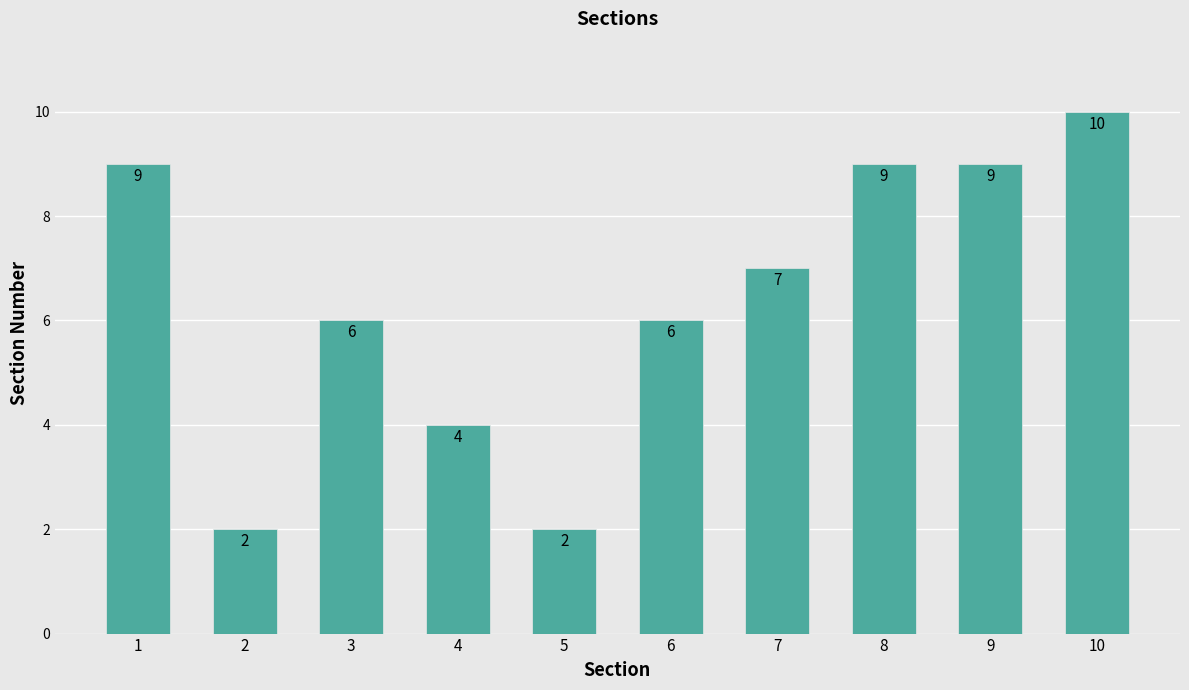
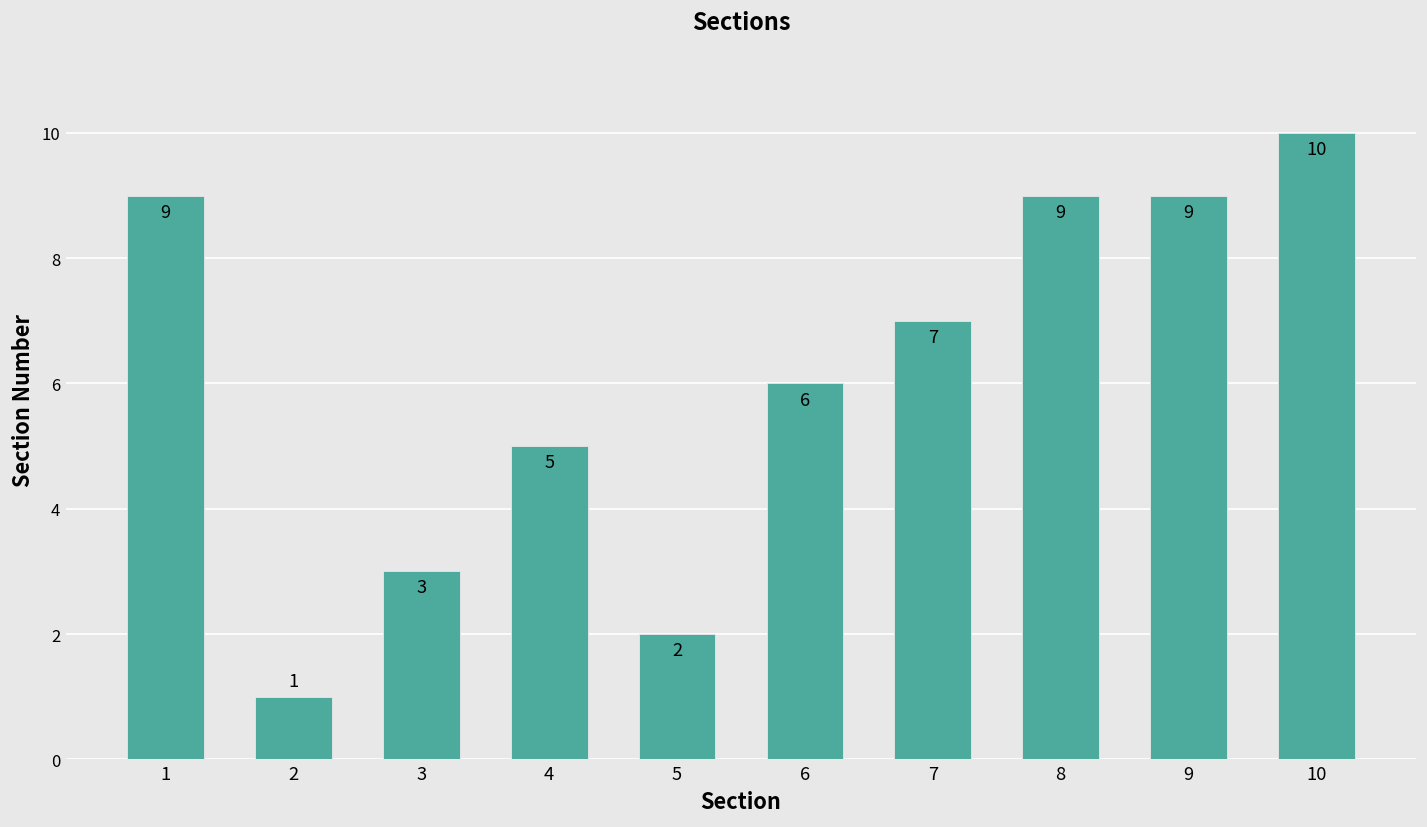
2: 2 -> 1
3: 6 -> 3
4: 4 -> 5
